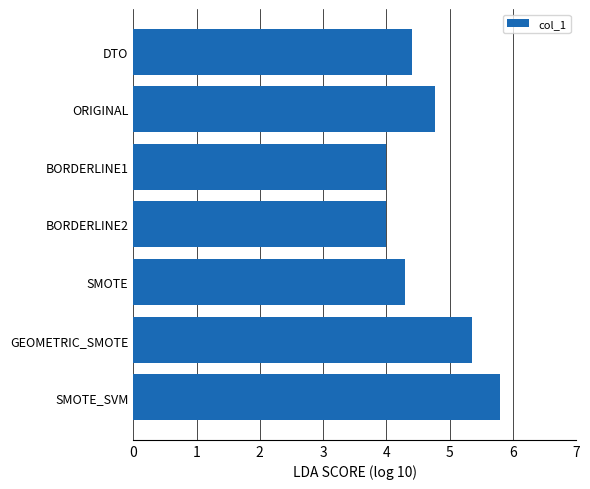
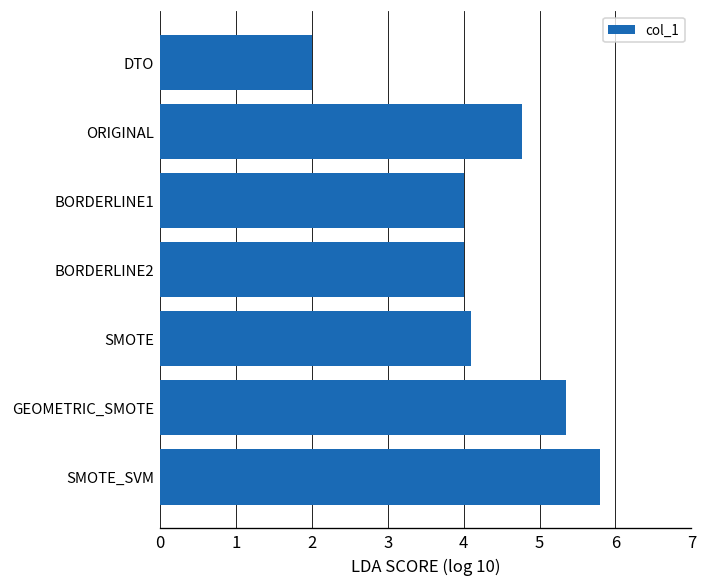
DTO: 4.4 -> 2.0
SMOTE: 4.3 -> 4.1
